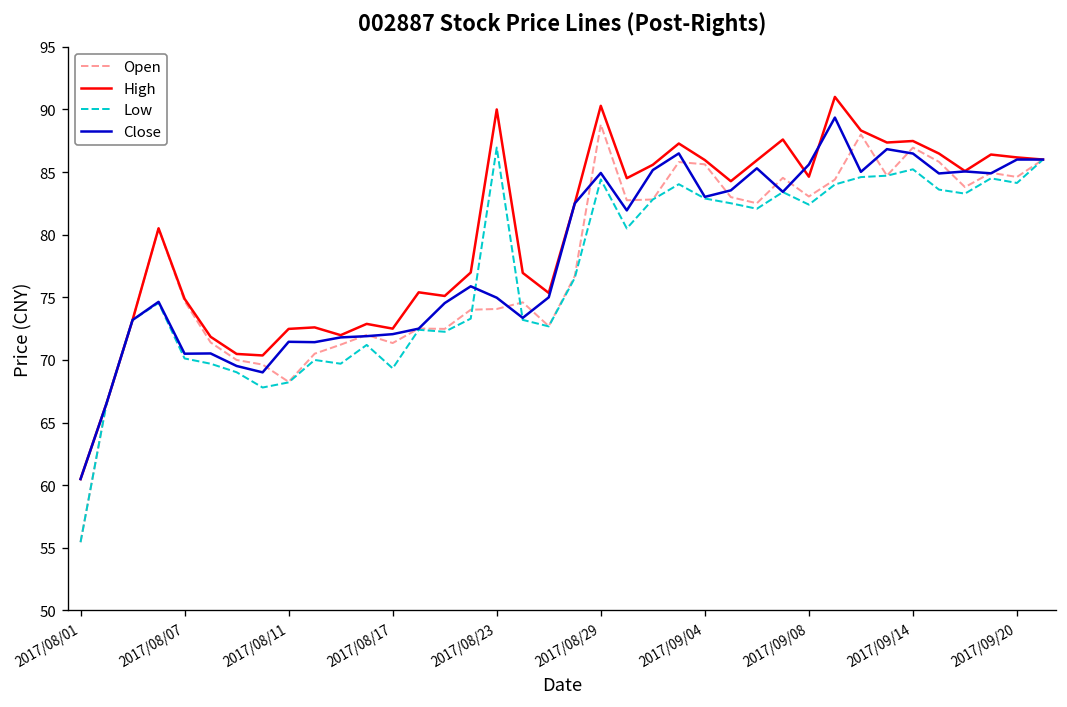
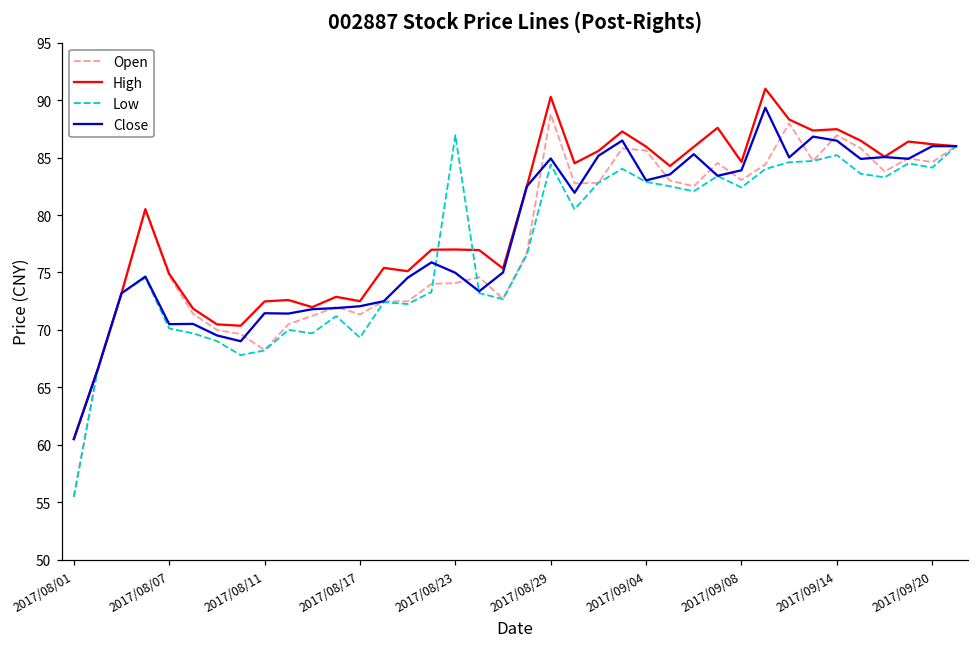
High, 2017/08/23: 90 -> 77
Close, 2017/09/08: 85.6 -> 83.9
